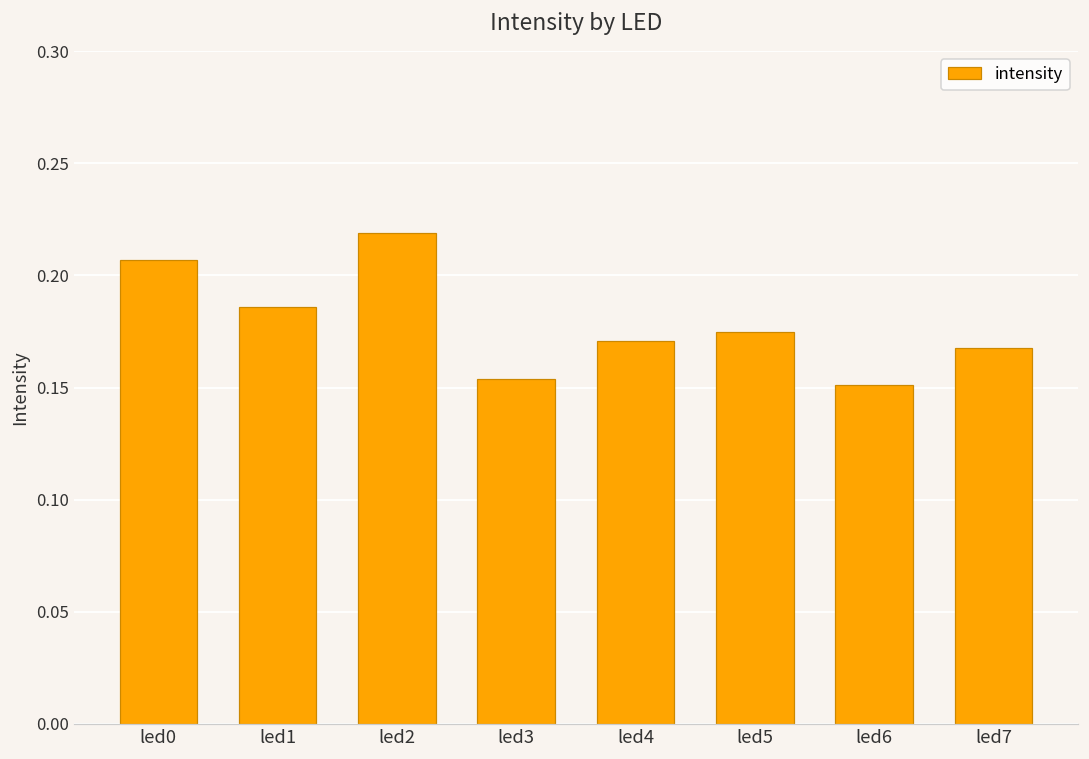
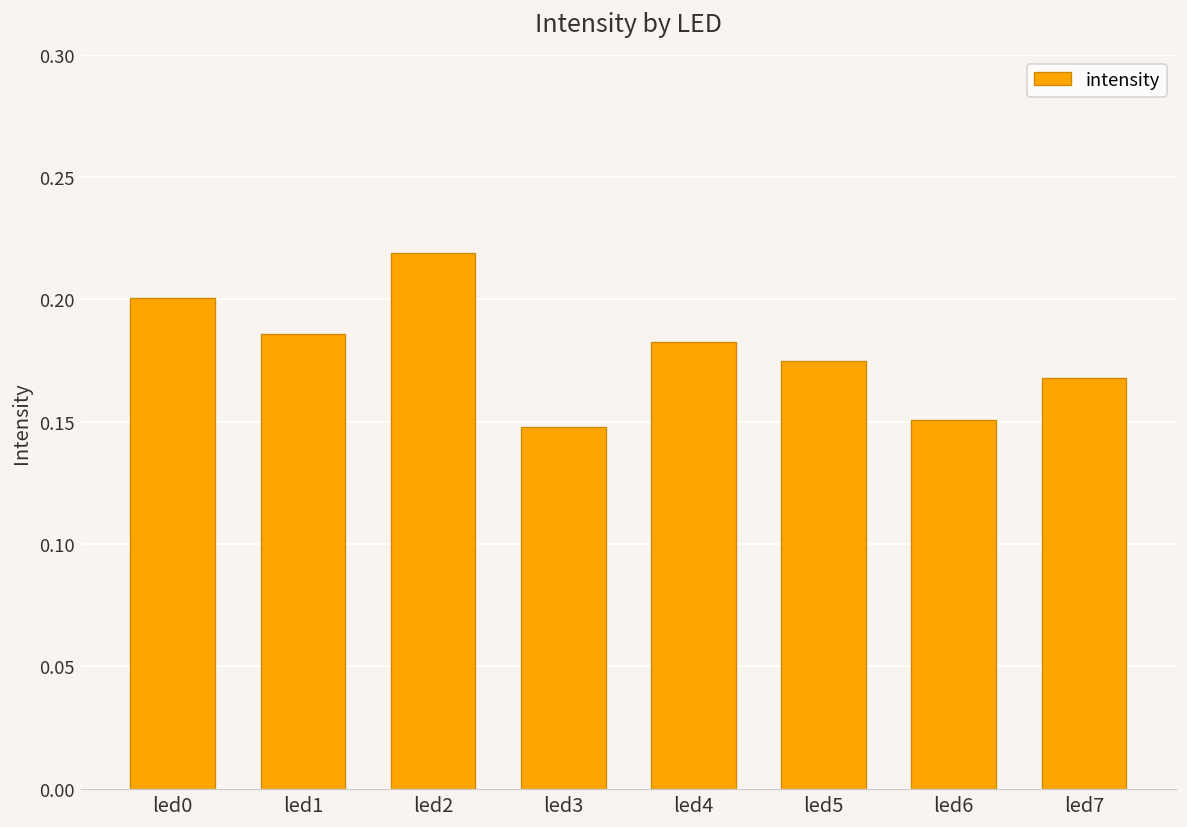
led0: 0.207 -> 0.201
led3: 0.154 -> 0.148
led4: 0.171 -> 0.183
